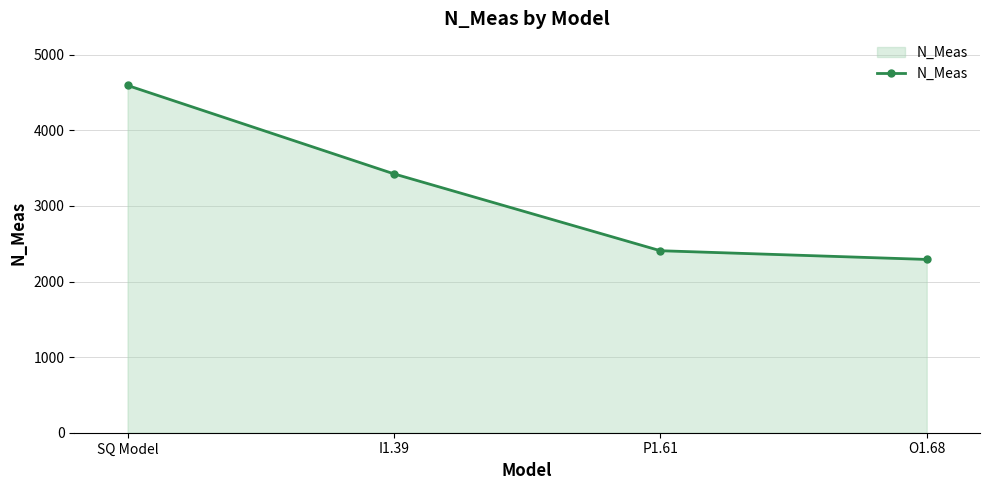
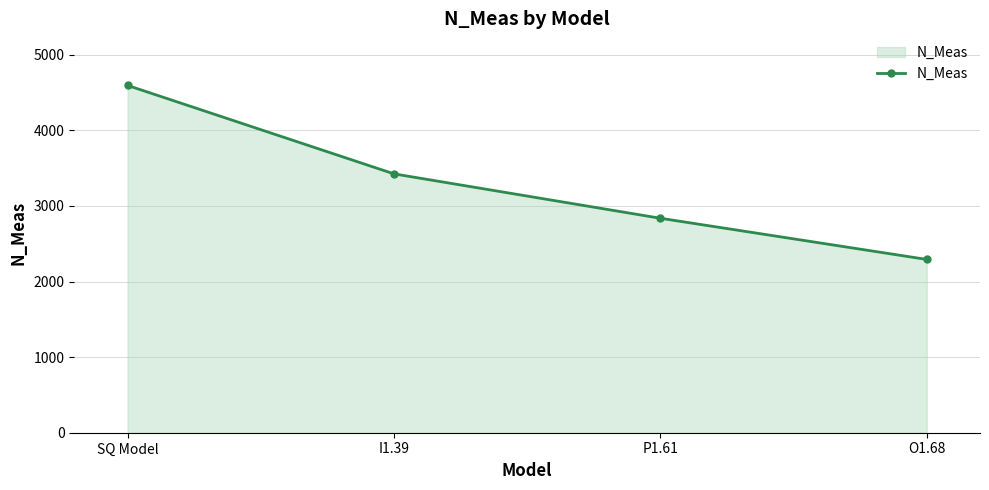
P1.61: 2400 -> 2800
